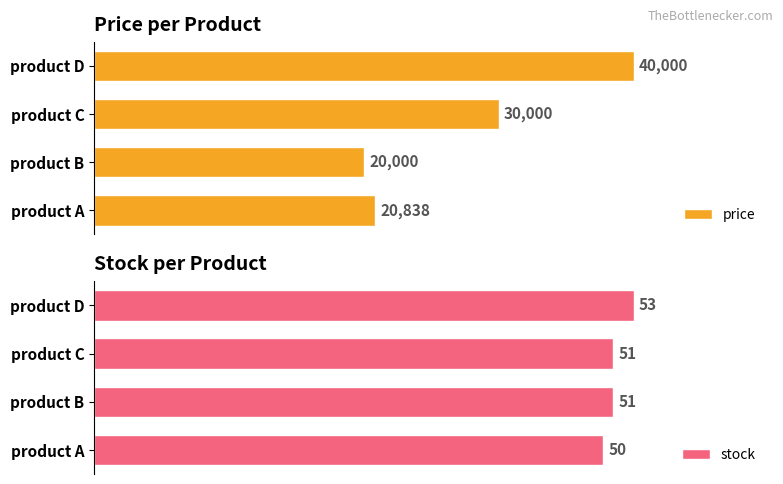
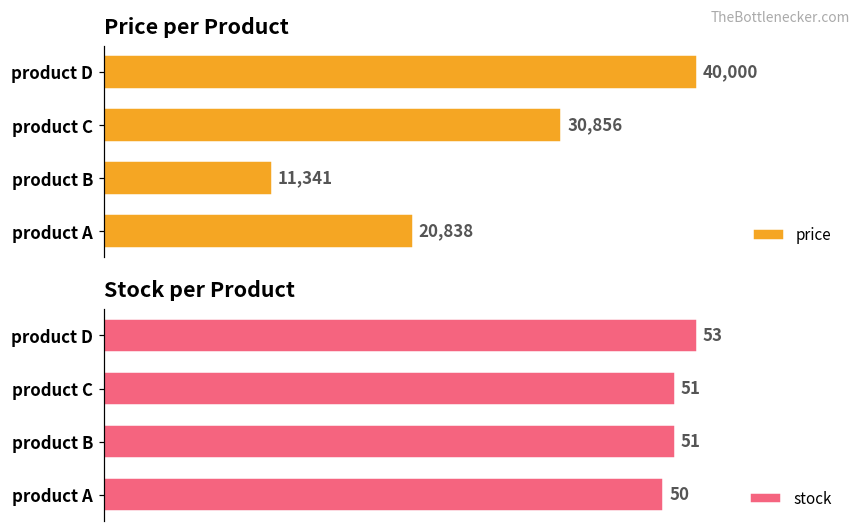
Price per Product, product C: 30,000 -> 30,856
Price per Product, product B: 20,000 -> 11,341
